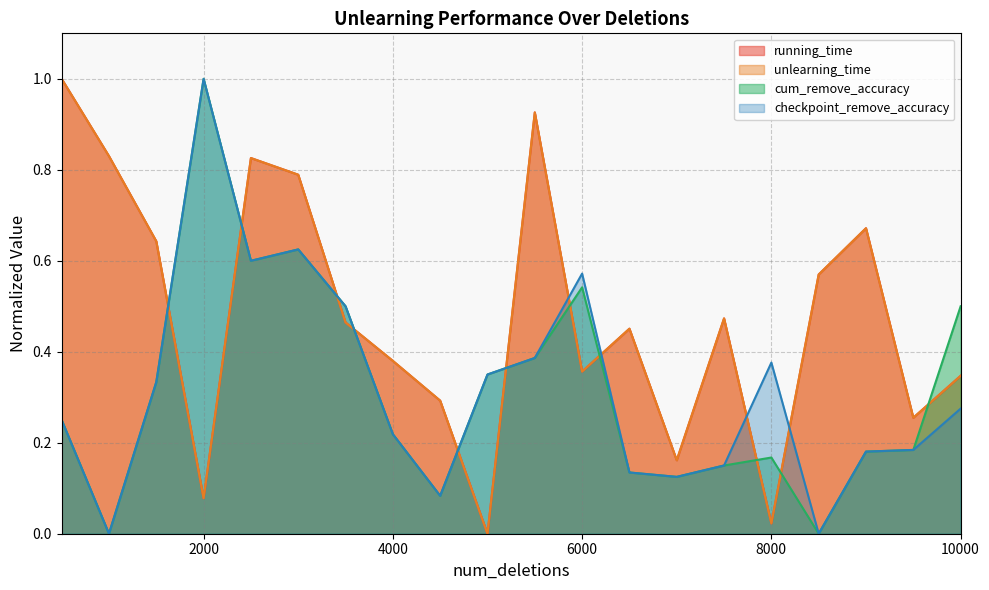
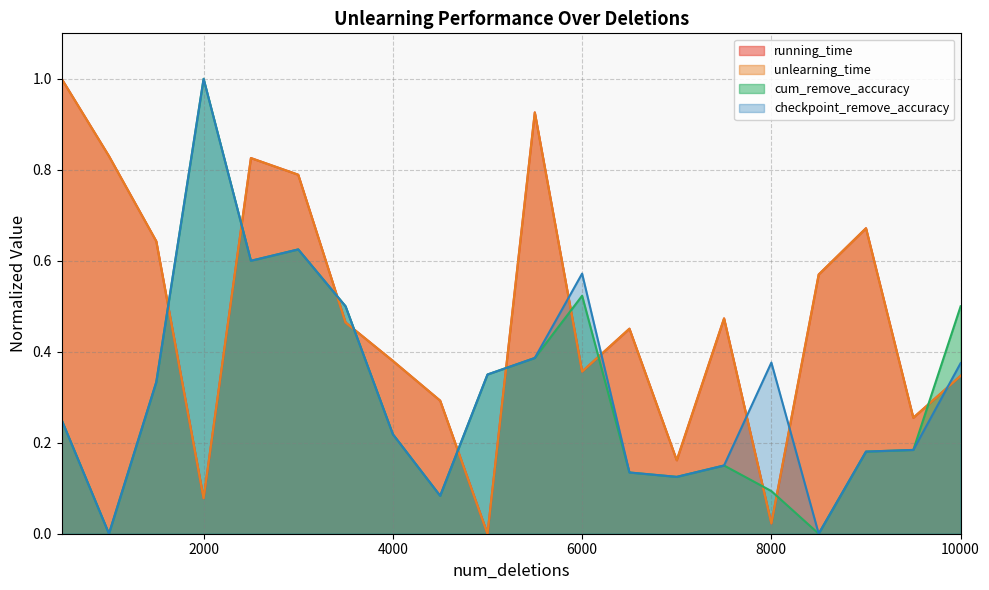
cum_remove_accuracy, 6000: 0.54 -> 0.52
cum_remove_accuracy, 8000: 0.17 -> 0.09
checkpoint_remove_accuracy, 10000: 0.27 -> 0.38
